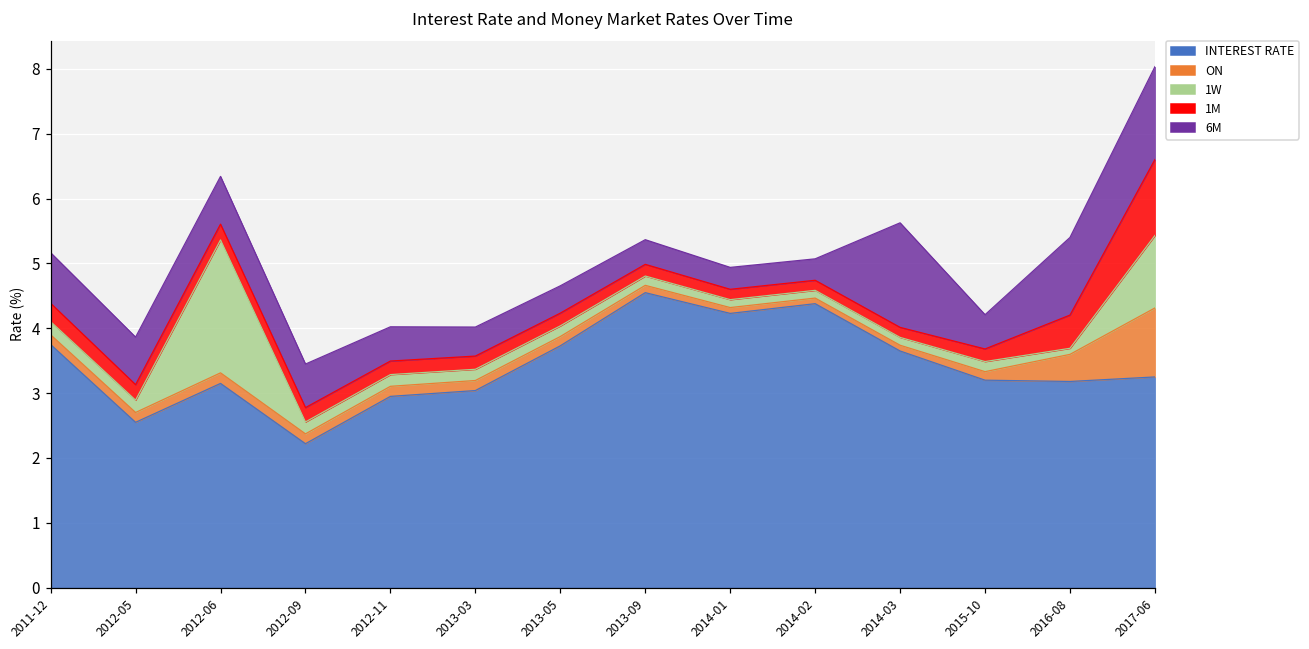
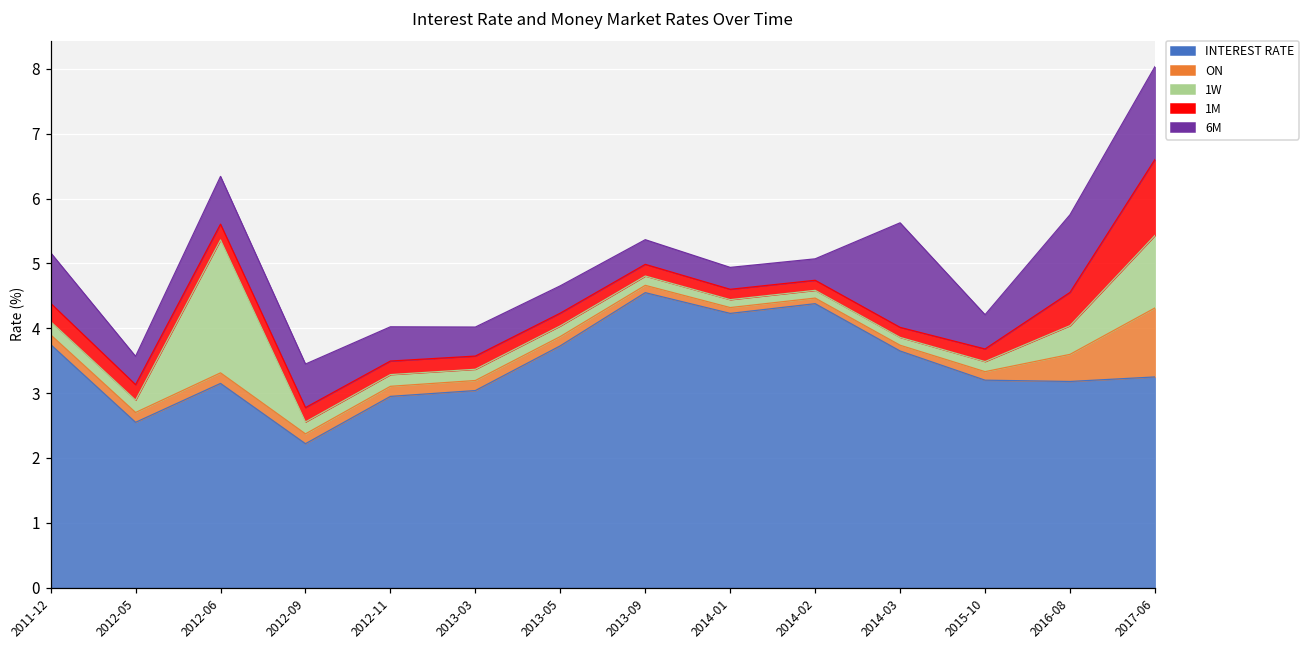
6M, 2012-05: 0.7 -> 0.4
1W, 2016-08: 0.1 -> 0.4
